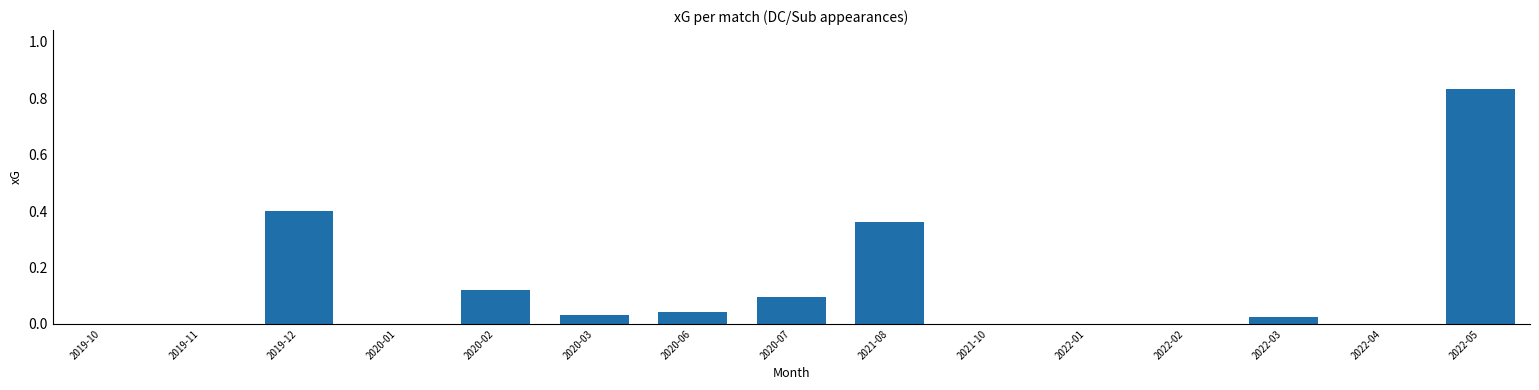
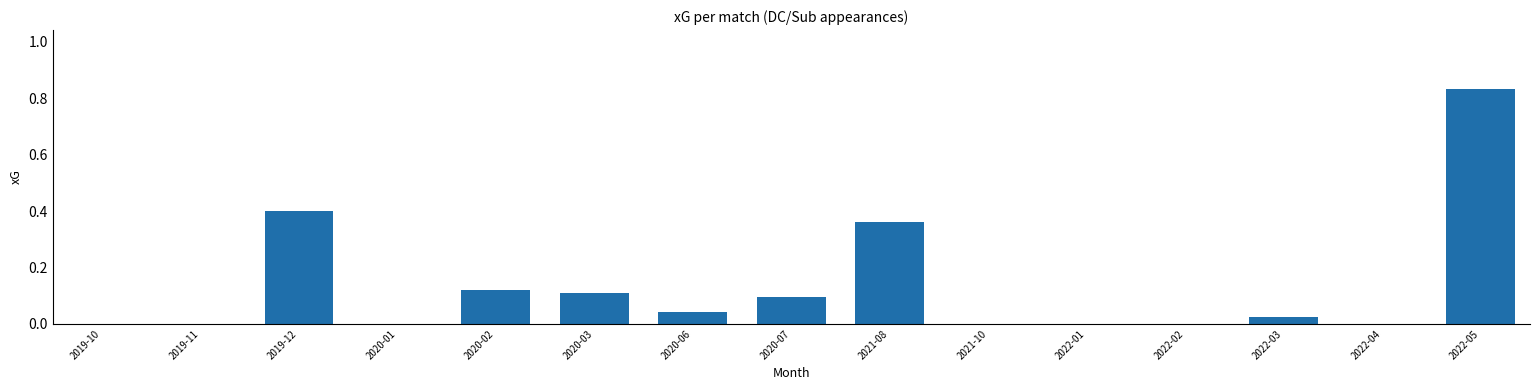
2020-03: 0.03 -> 0.11
